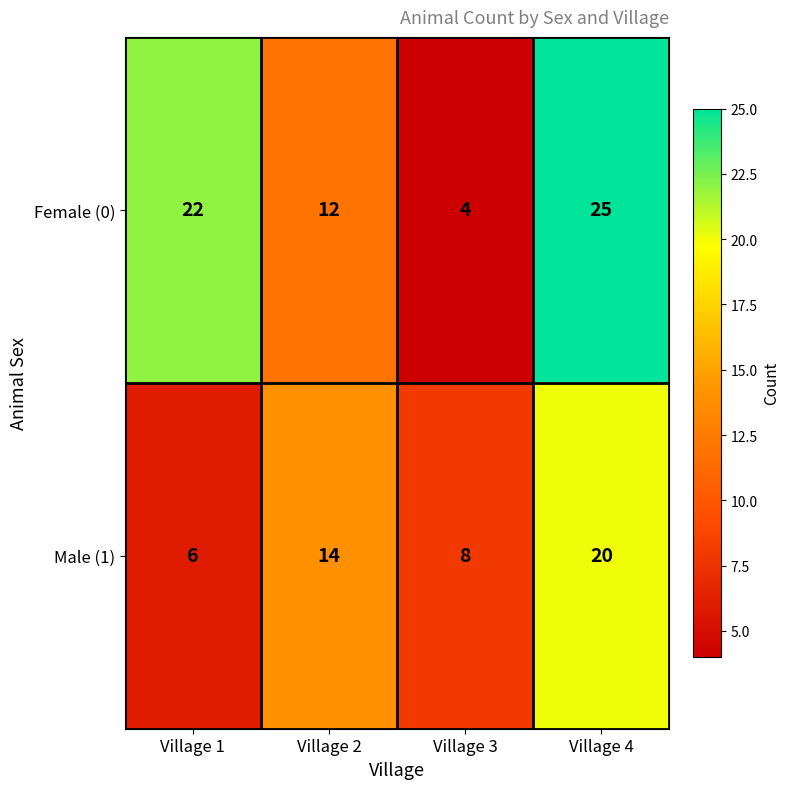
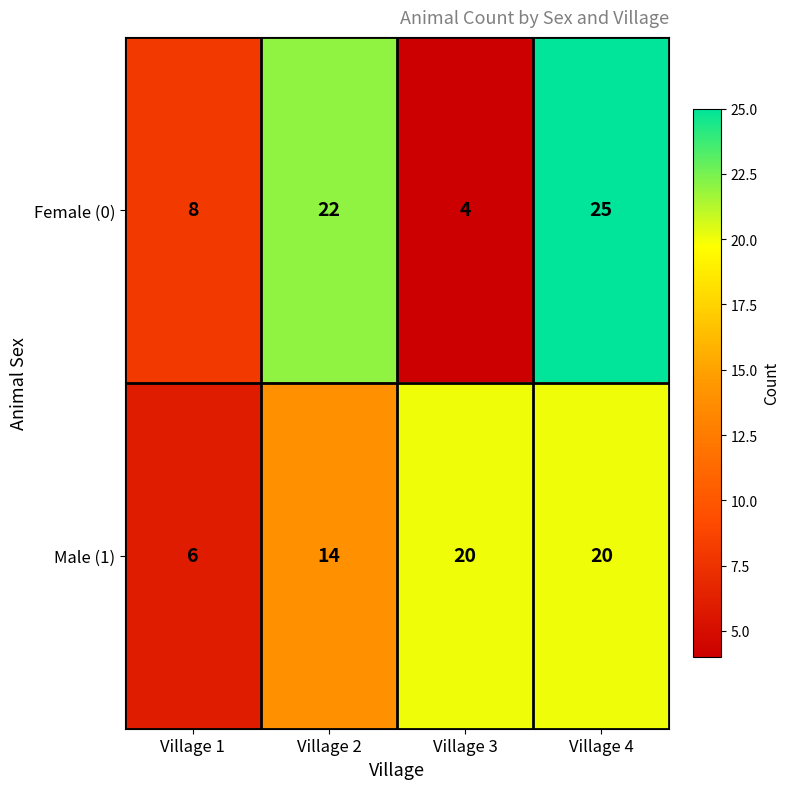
Female (0), Village 1: 22 -> 8
Female (0), Village 2: 12 -> 22
Male (1), Village 3: 8 -> 20
